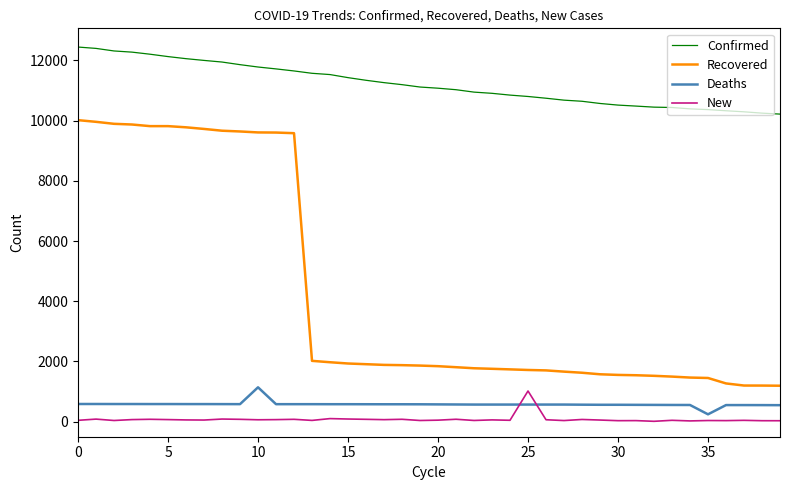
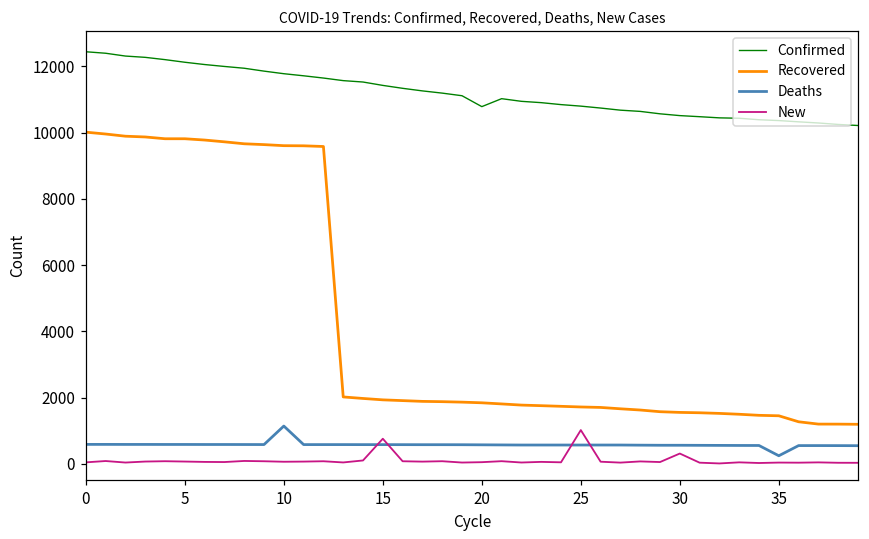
New, 15: 100 -> 800
Confirmed, 20: 11100 -> 10800
New, 30: 0 -> 300
